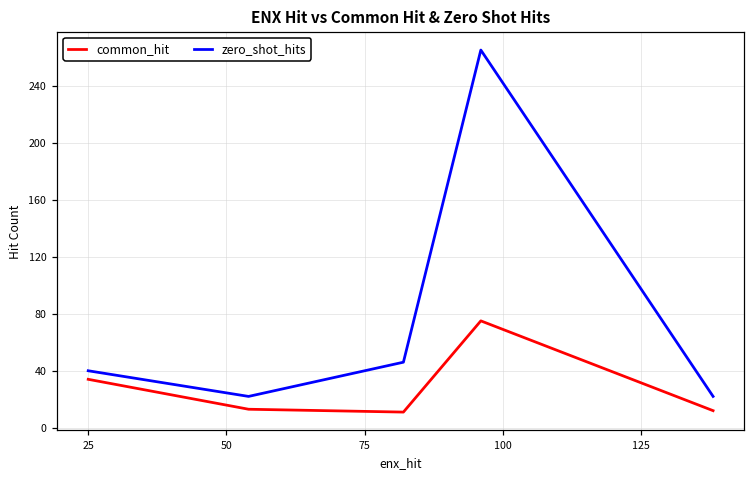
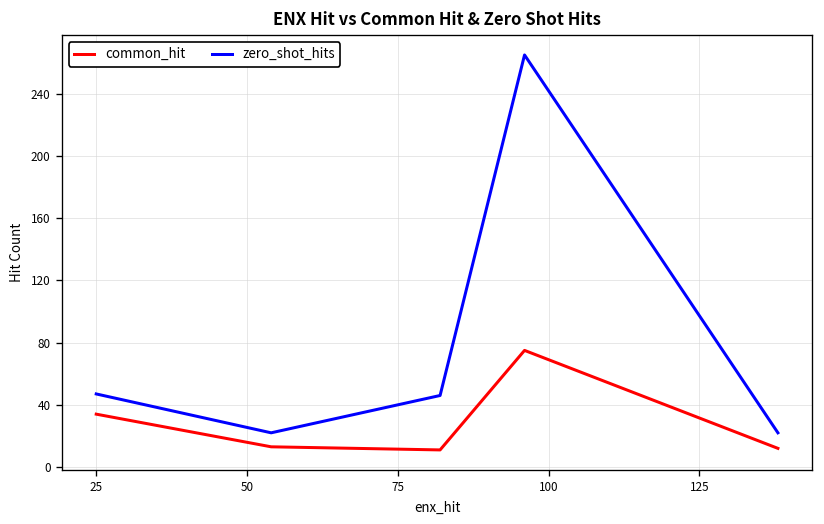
zero_shot_hits, 25: 40 -> 47
